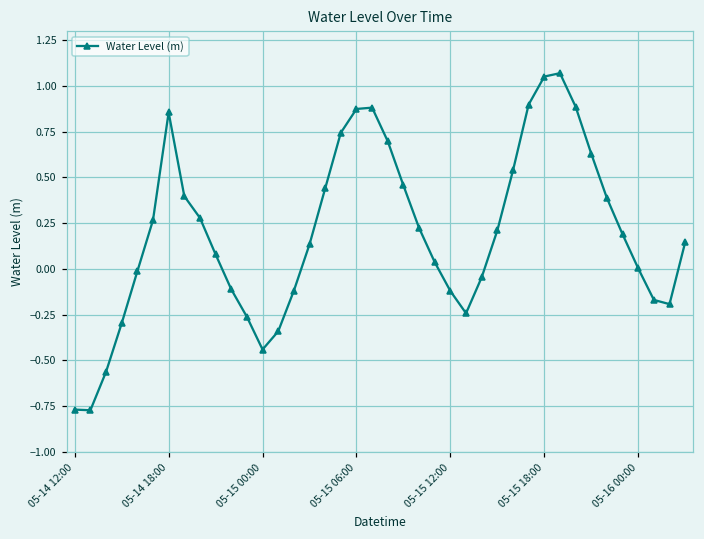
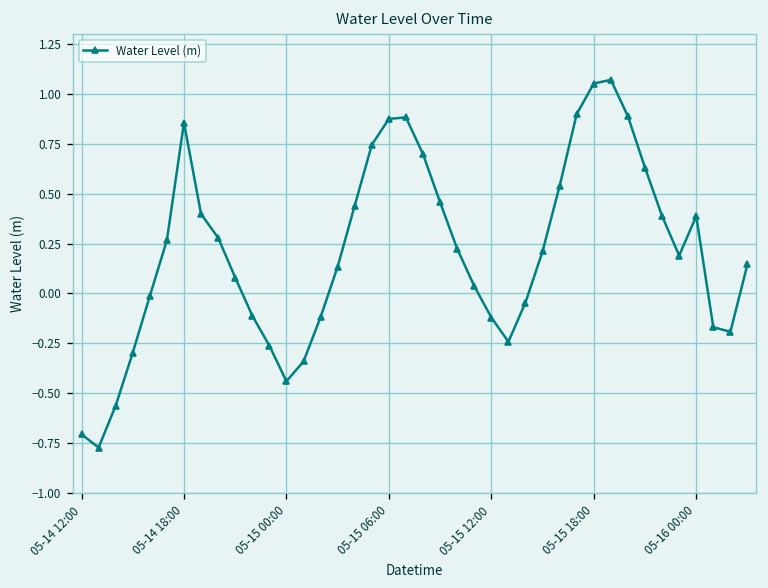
05-14 12:00: -0.77 -> -0.71
05-16 00:00: 0.00 -> 0.39
